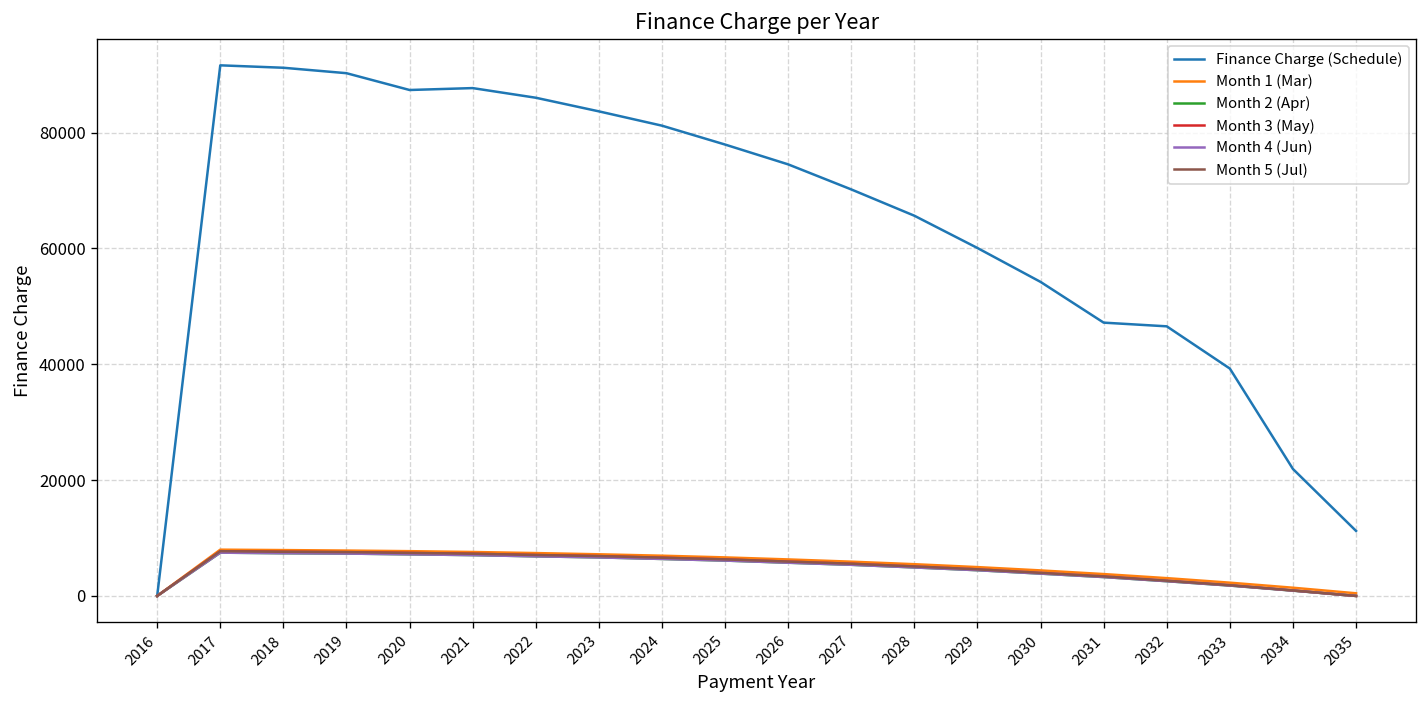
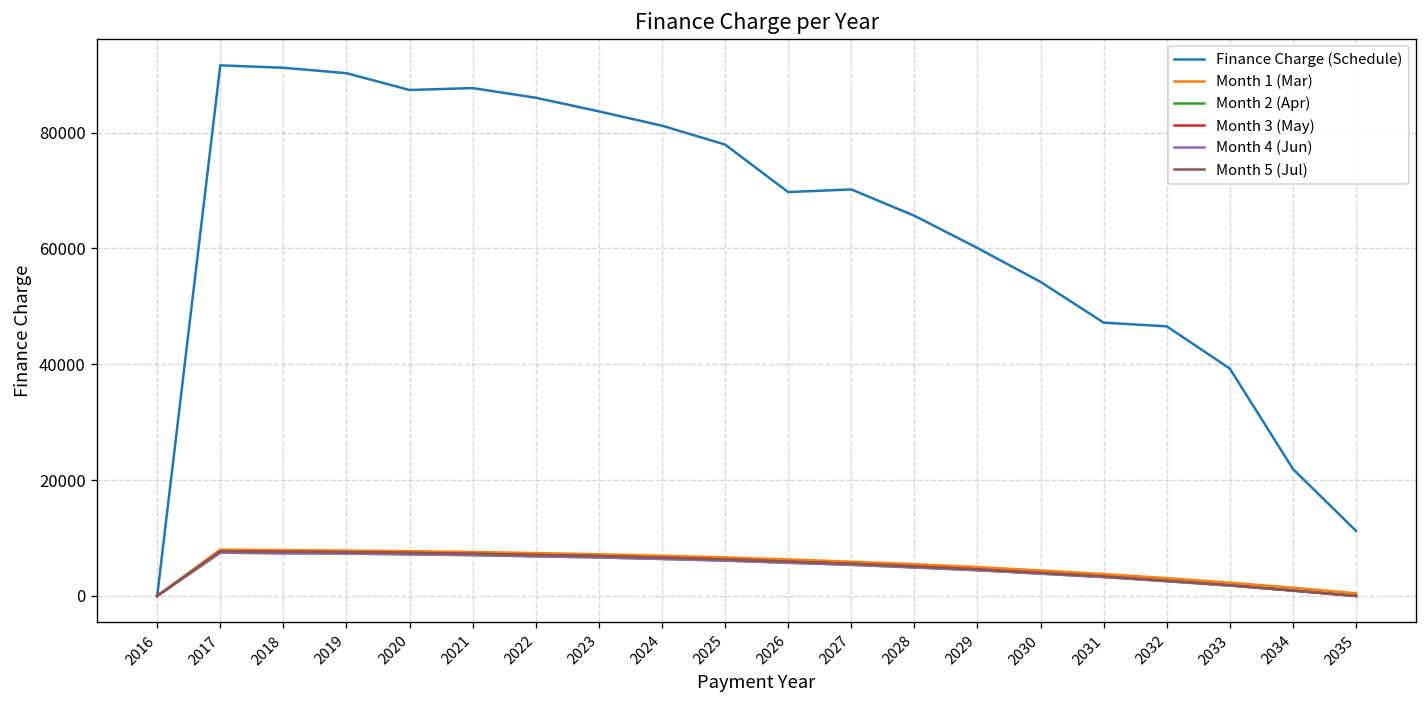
Finance Charge (Schedule), 2026: 75000 -> 70000
